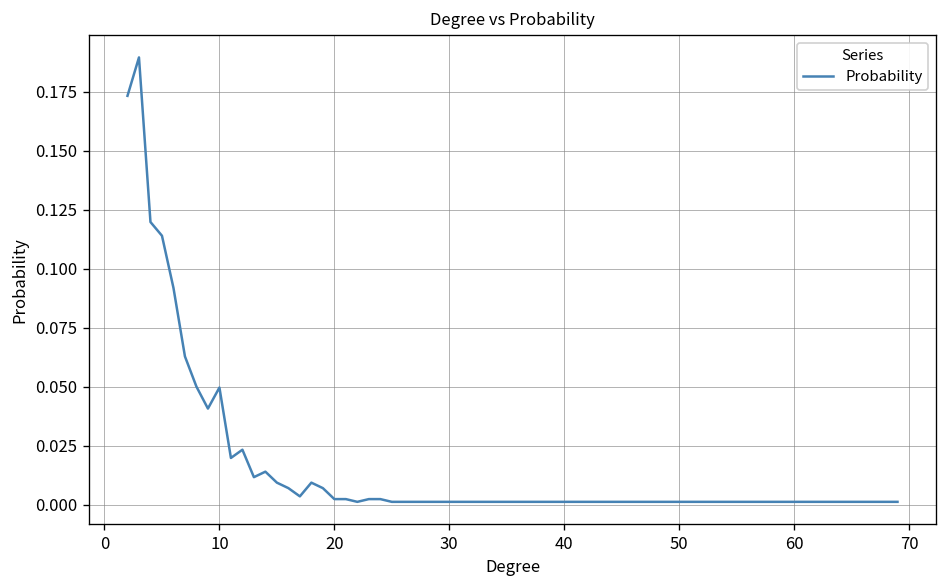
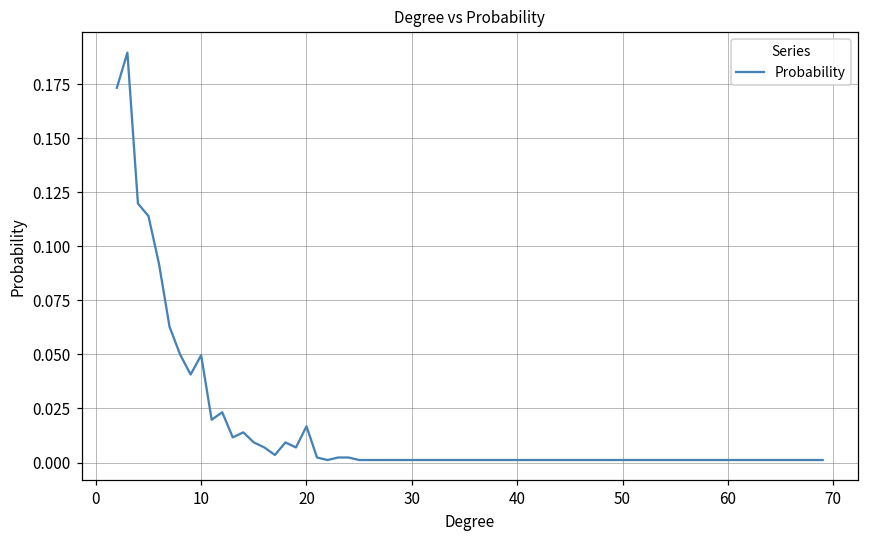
20: 0.002 -> 0.017
